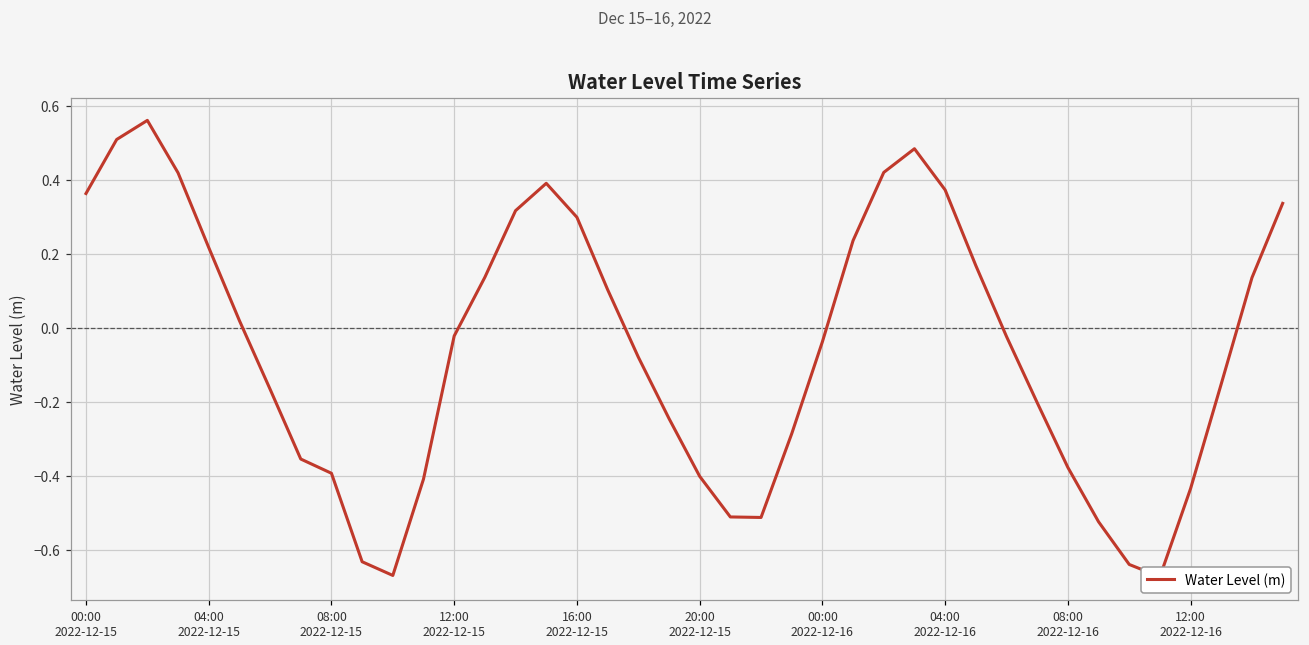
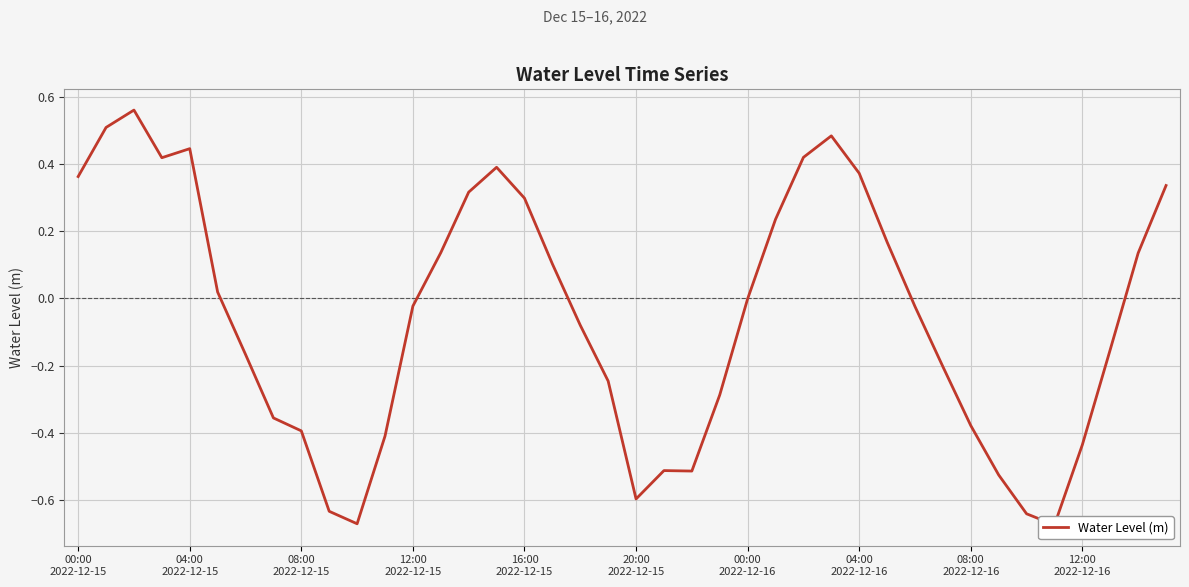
04:00 2022-12-15: 0.22 -> 0.45
20:00 2022-12-15: -0.40 -> -0.60
00:00 2022-12-16: -0.04 -> 0.00
